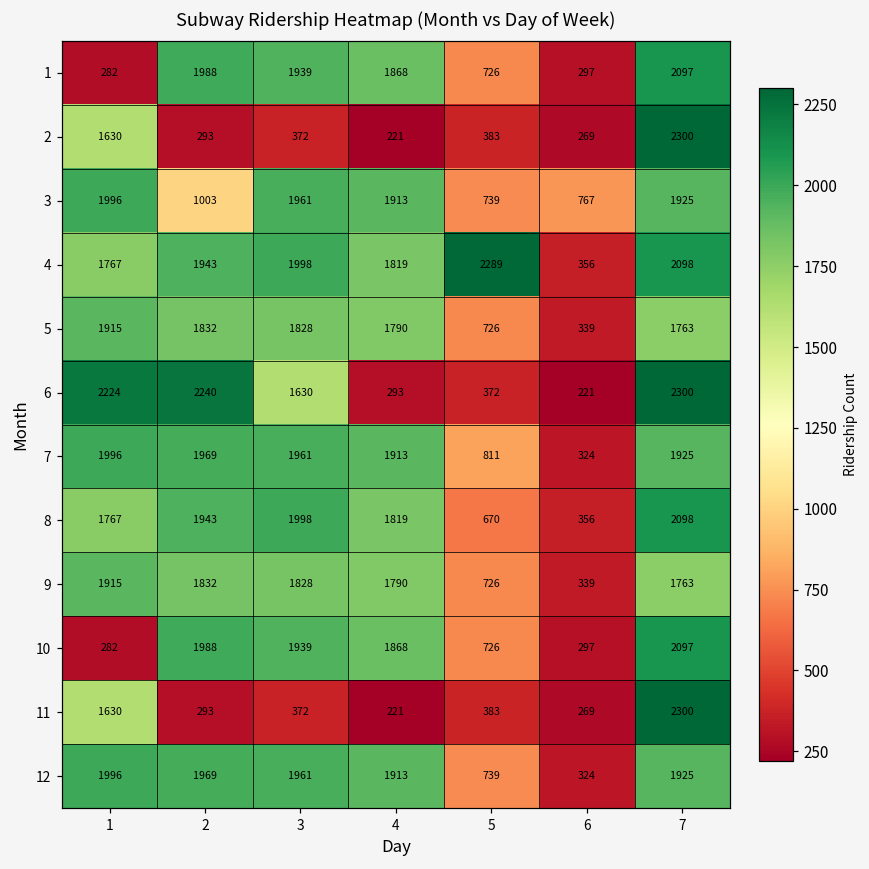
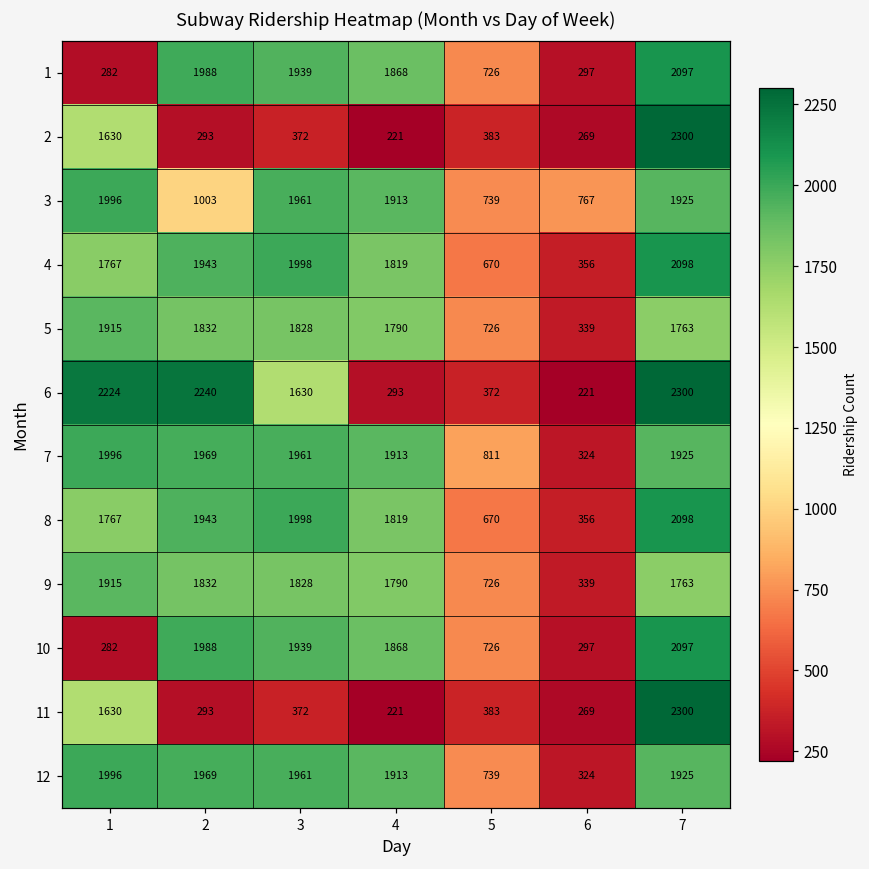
4, 5: 2289 -> 670
